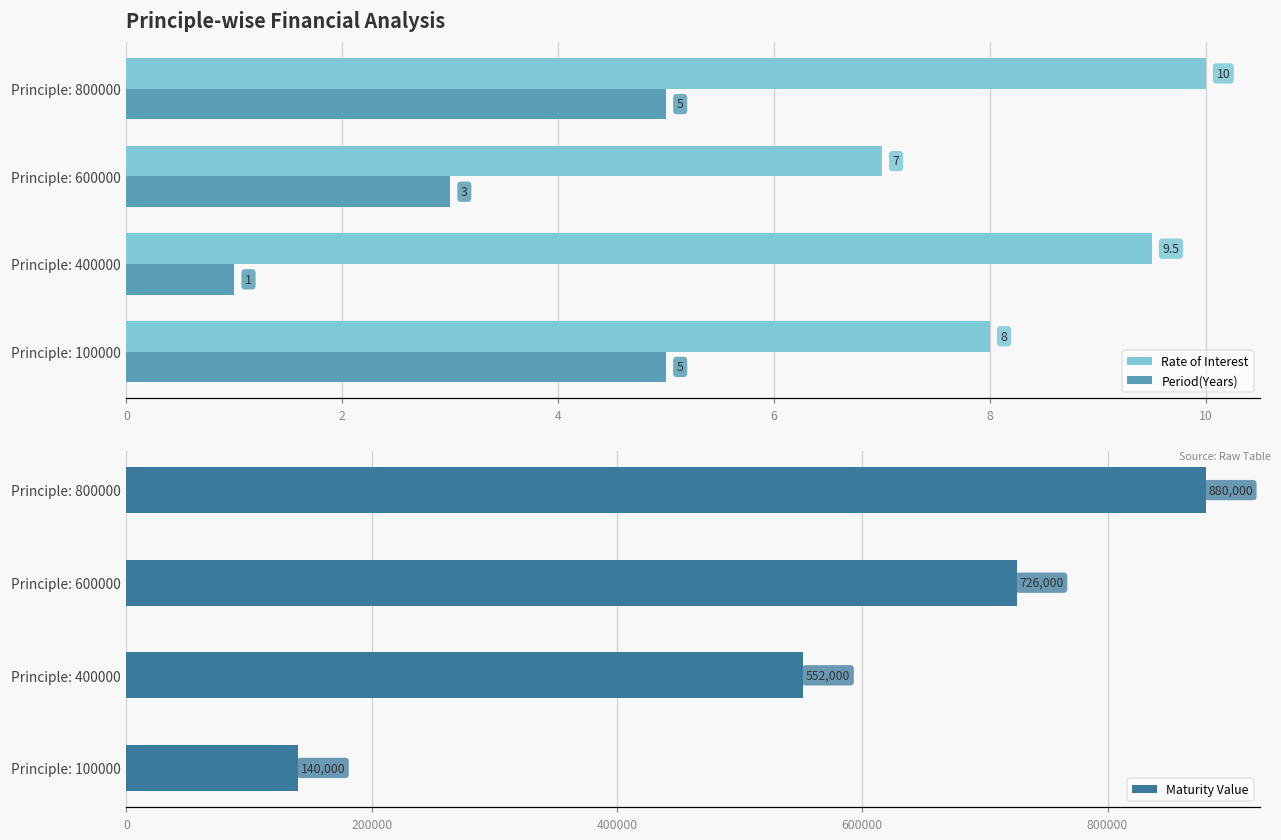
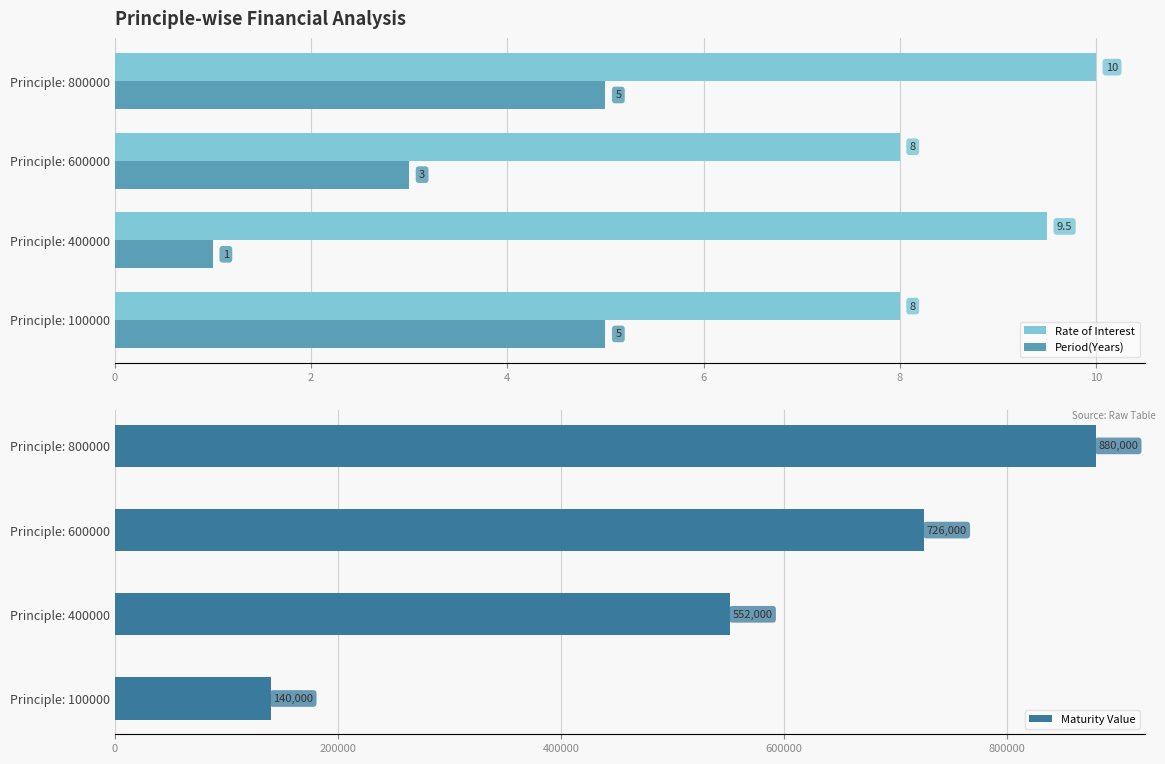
Principle-wise Financial Analysis, Rate of Interest, Principle: 600000: 7 -> 8
